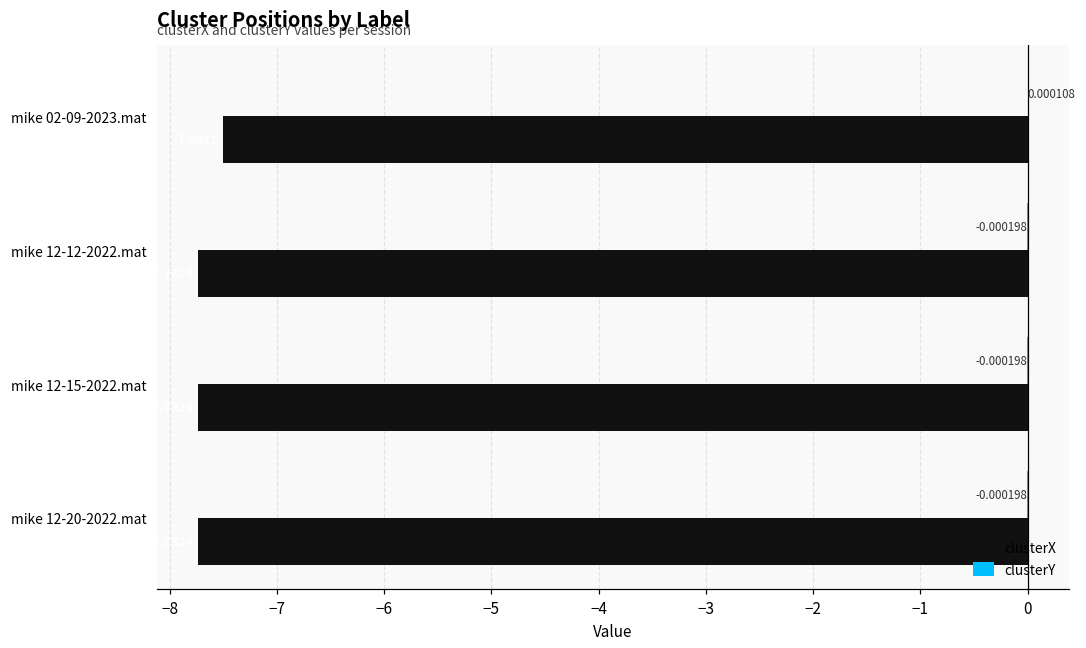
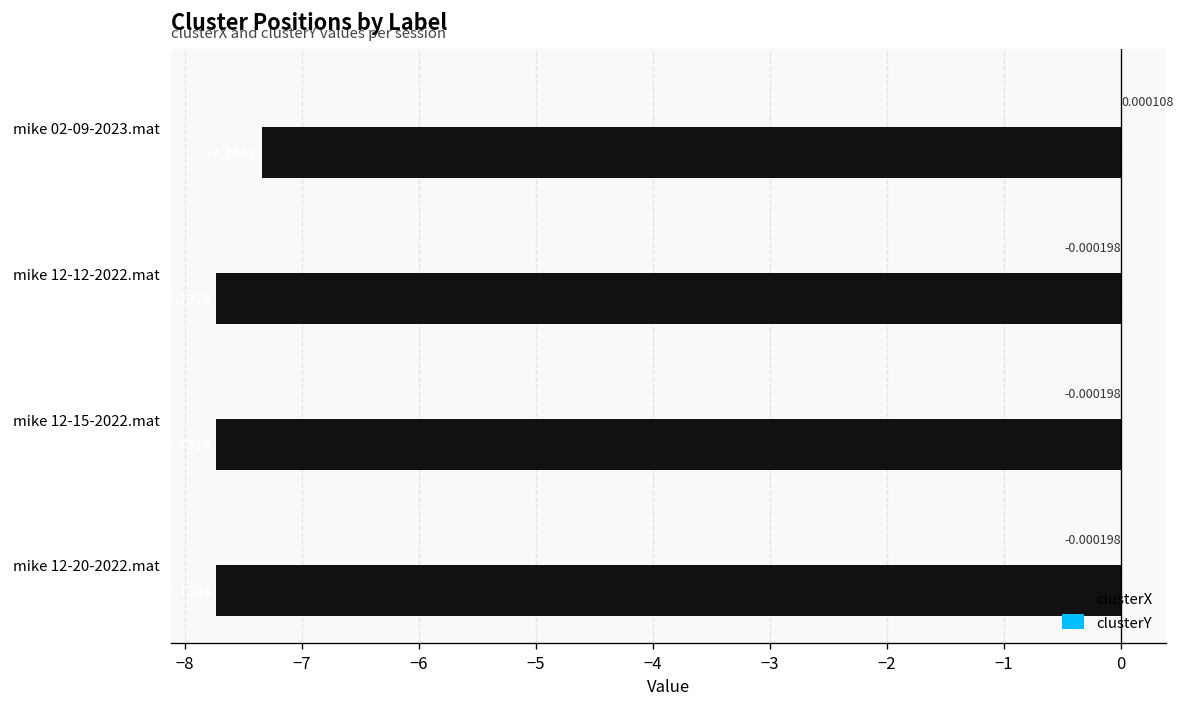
clusterX, mike 02-09-2023.mat: -7.5 -> -7.3
